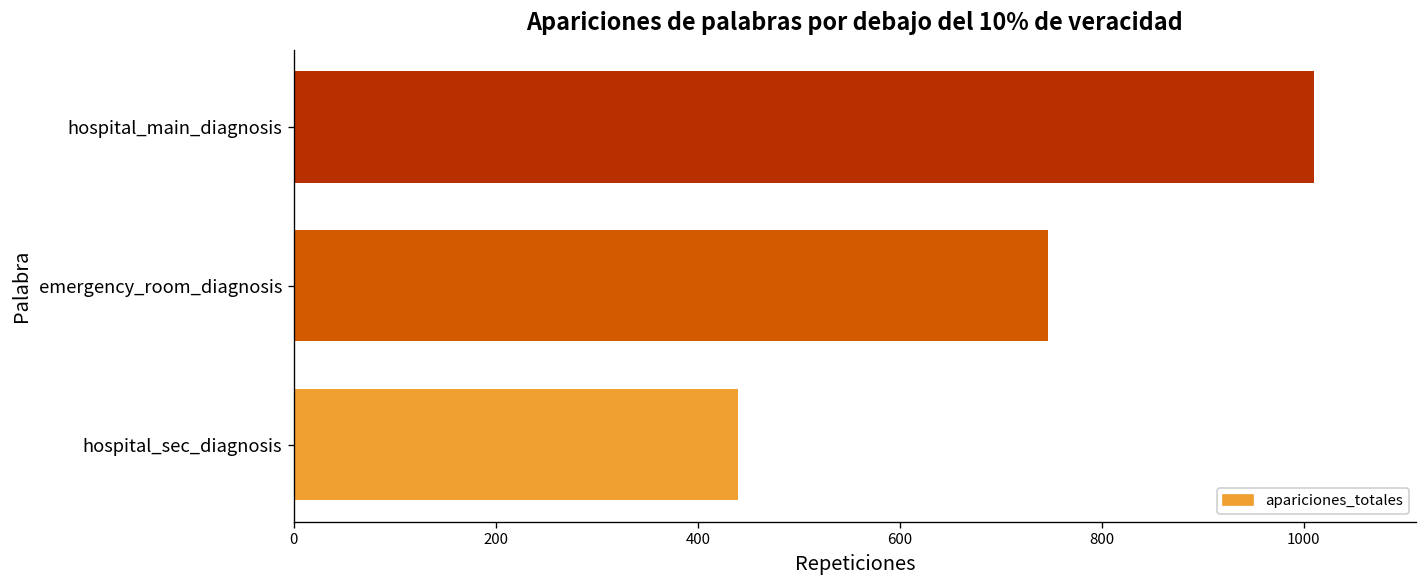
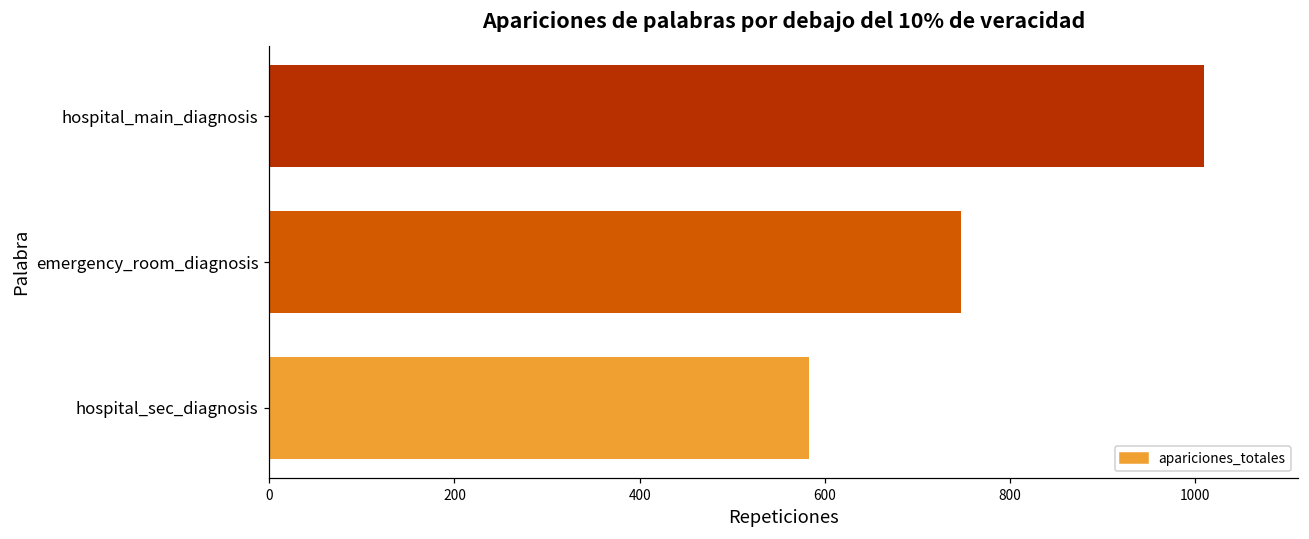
hospital_sec_diagnosis: 440 -> 580
